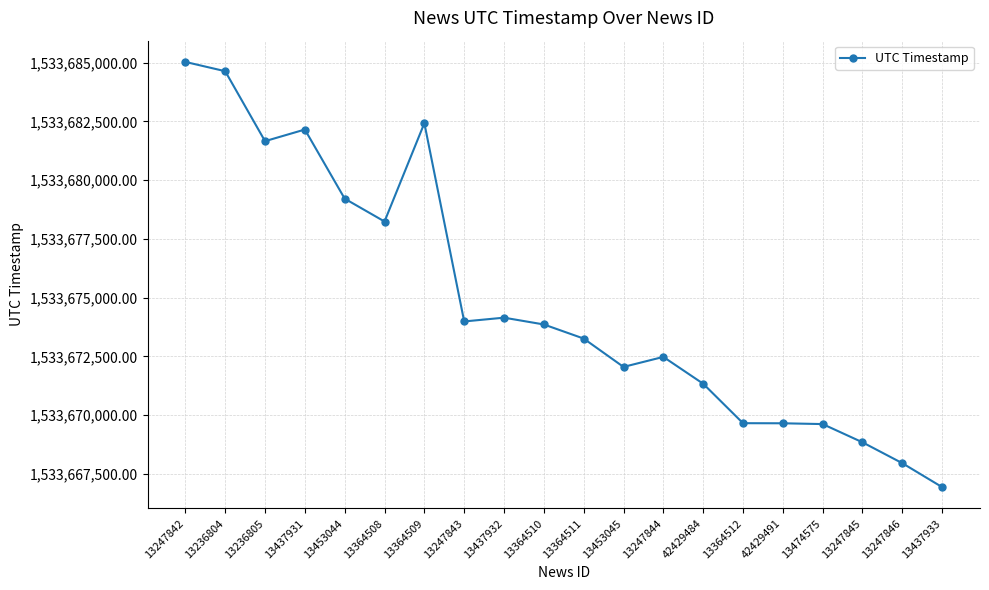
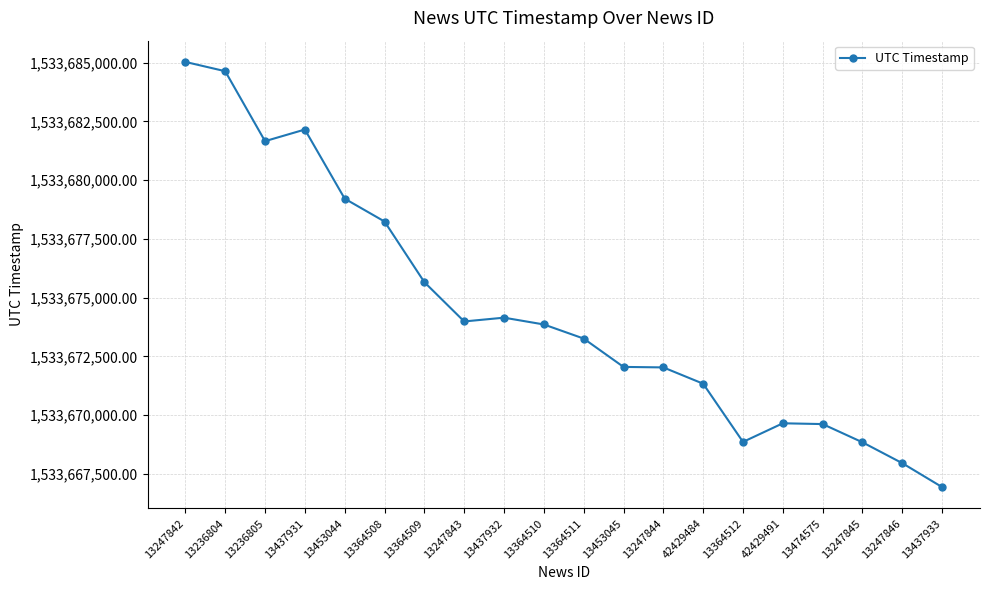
13364509: 1,533,682,400 -> 1,533,675,700
13247844: 1,533,672,500 -> 1,533,672,000
13364512: 1,533,669,700 -> 1,533,668,900
